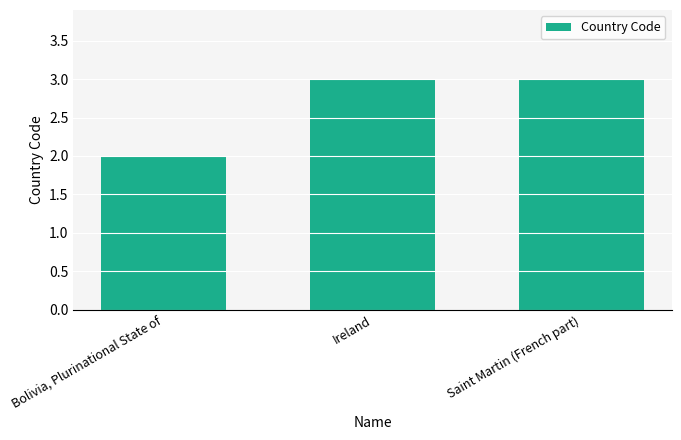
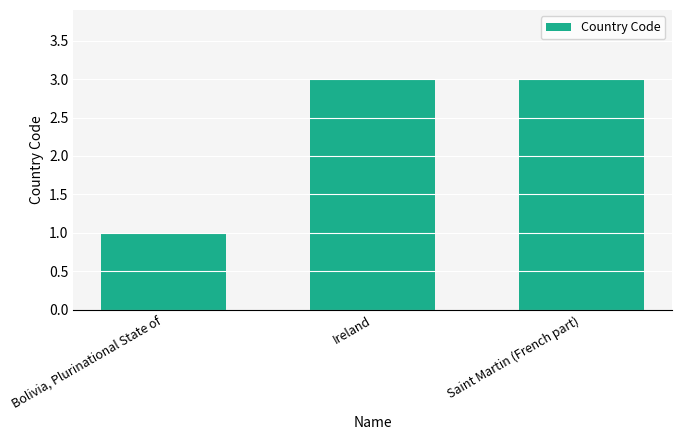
Bolivia, Plurinational State of: 2 -> 1
